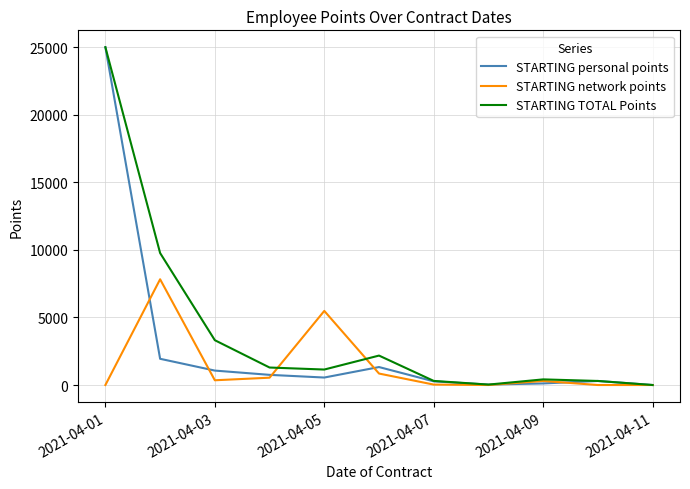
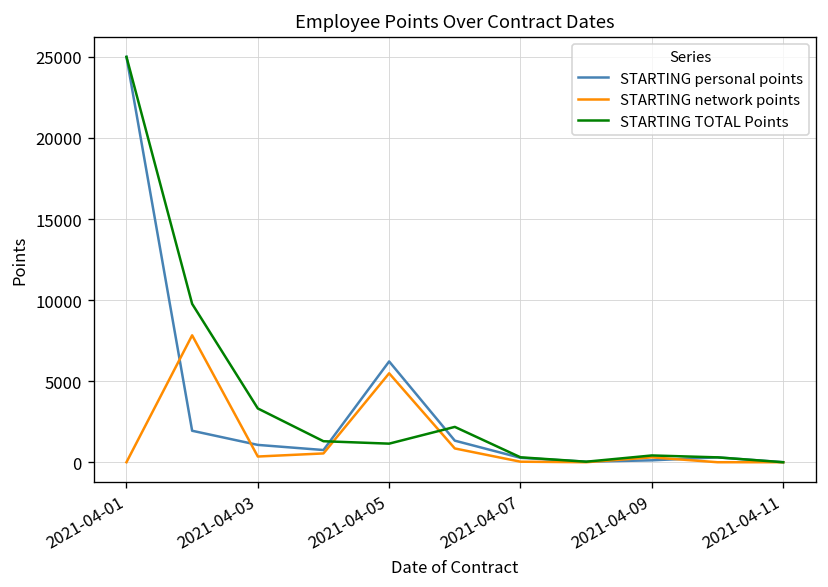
STARTING personal points, 2021-04-05: 600 -> 6200
